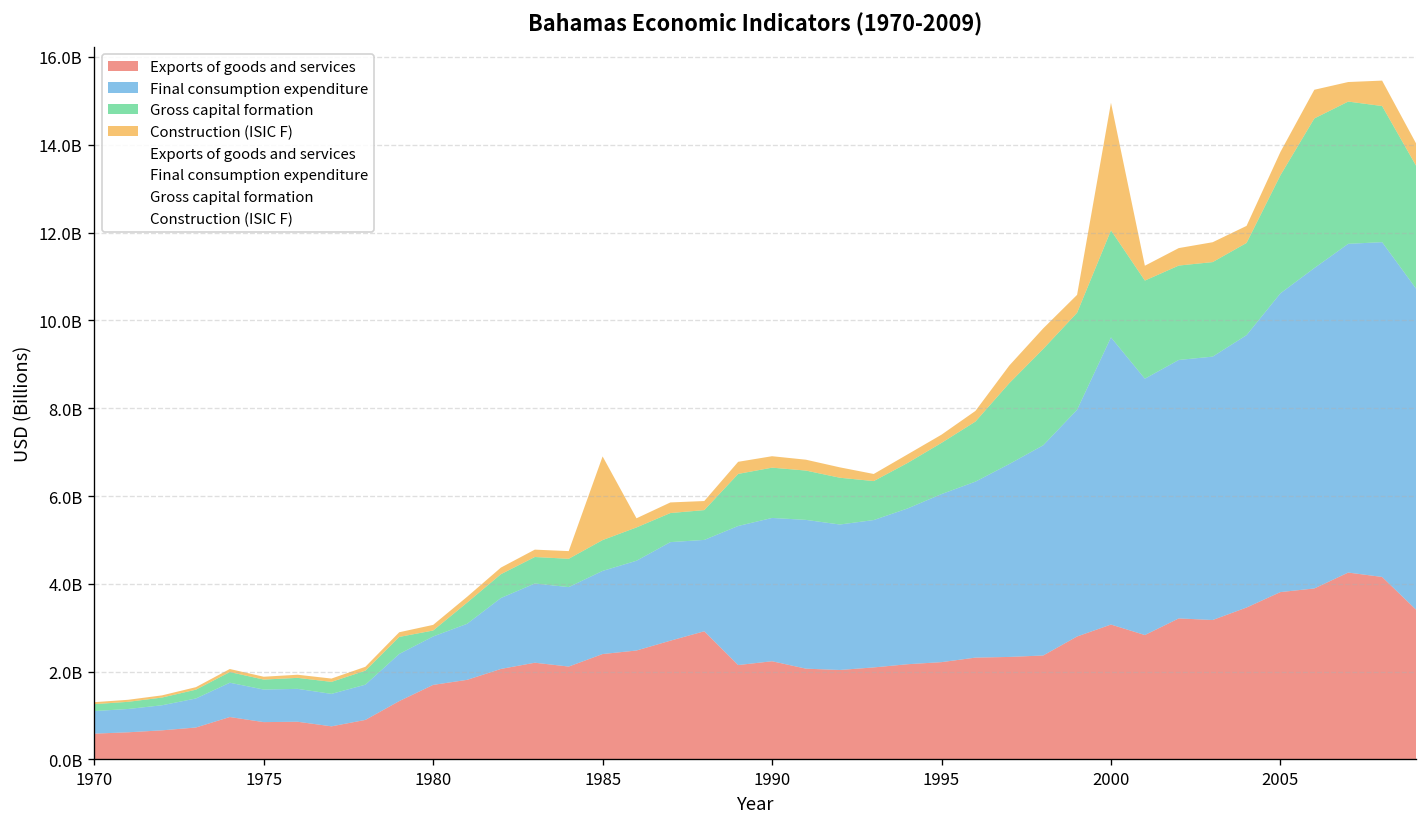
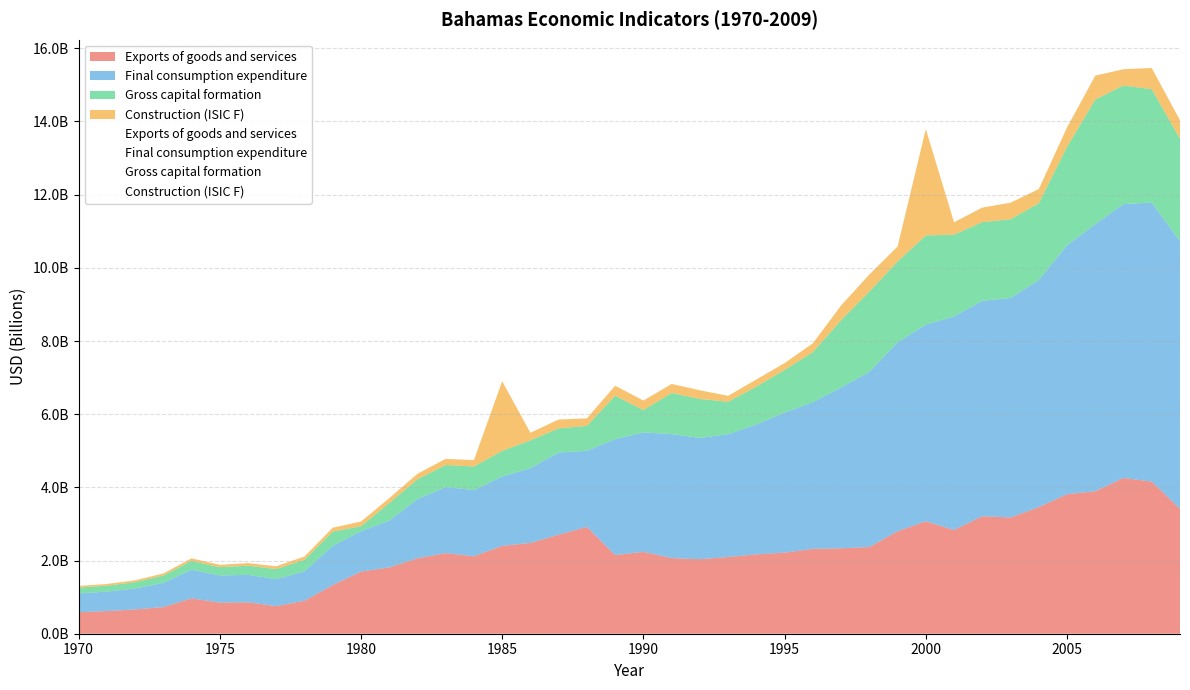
Gross capital formation, 1990: 1100000000 -> 600000000
Final consumption expenditure, 2000: 6500000000 -> 5400000000
